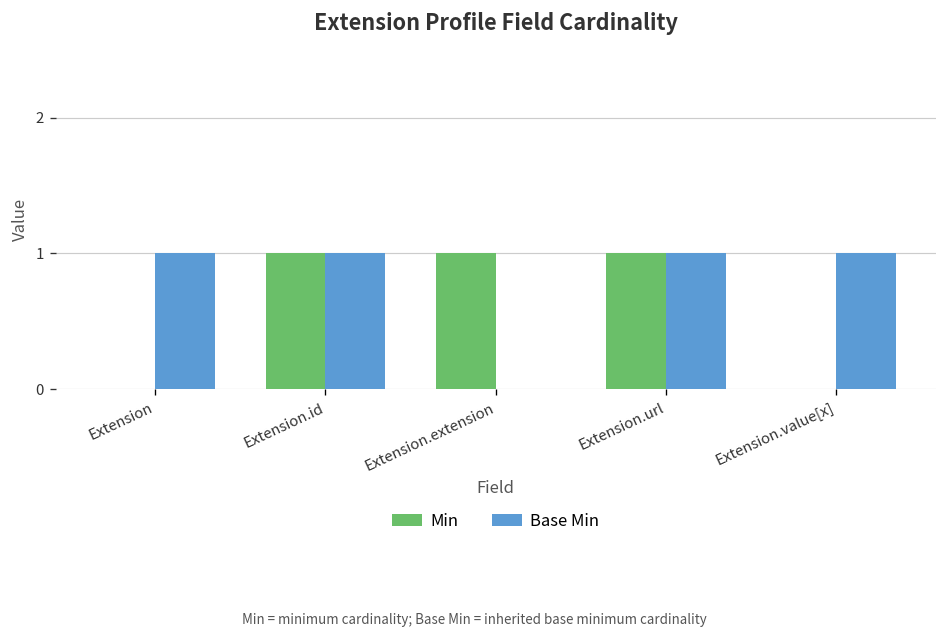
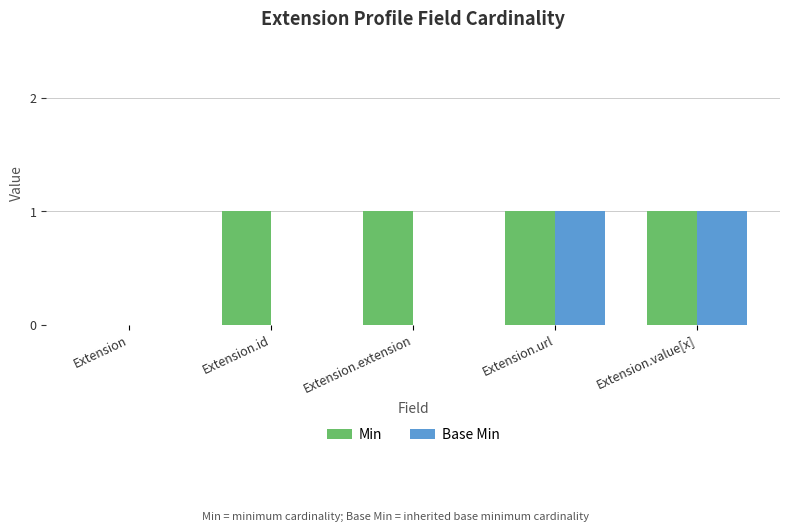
Base Min, Extension: 1 -> 0
Base Min, Extension.id: 1 -> 0
Min, Extension.value[x]: 0 -> 1
